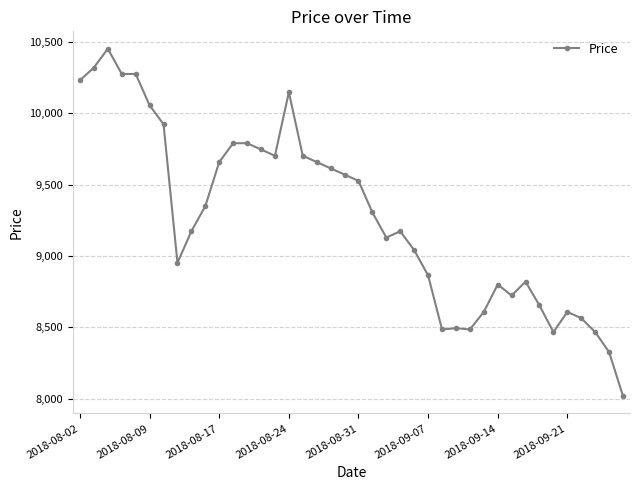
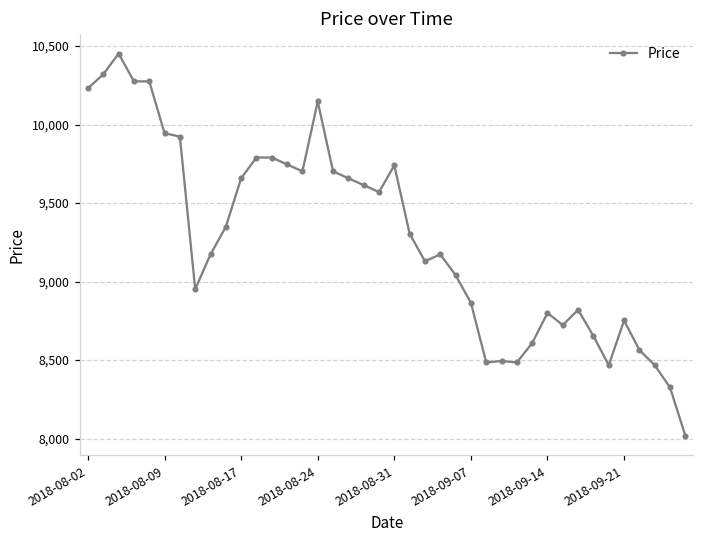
2018-08-09: 10,060 -> 9,950
2018-08-31: 9,530 -> 9,740
2018-09-21: 8,610 -> 8,750
